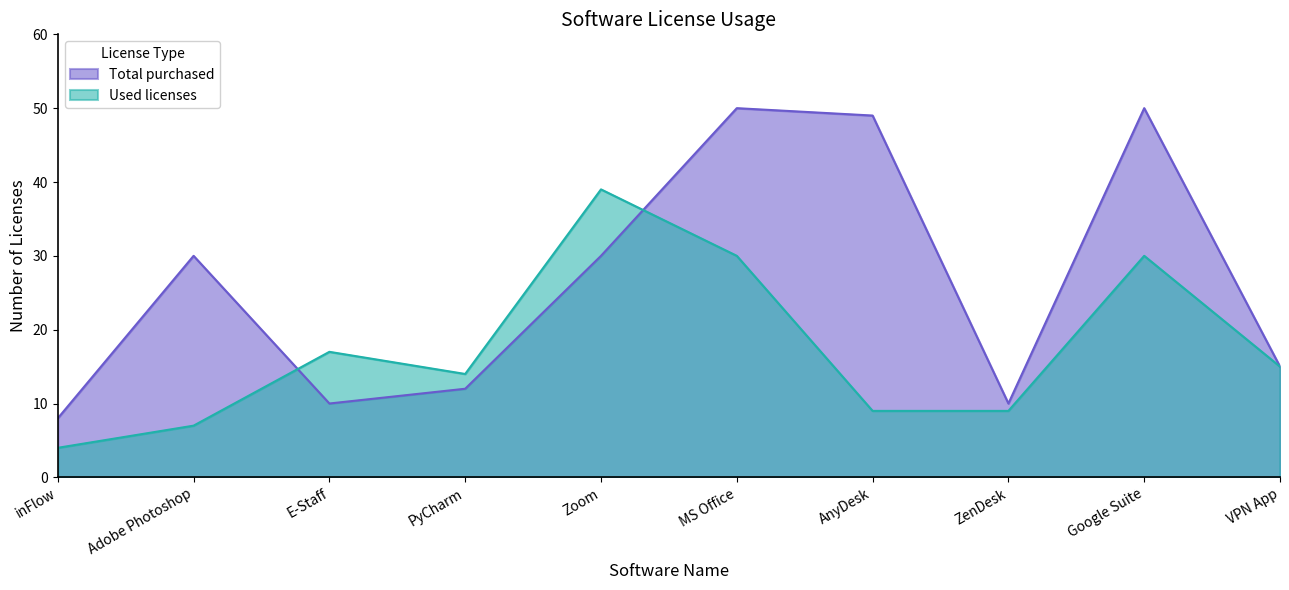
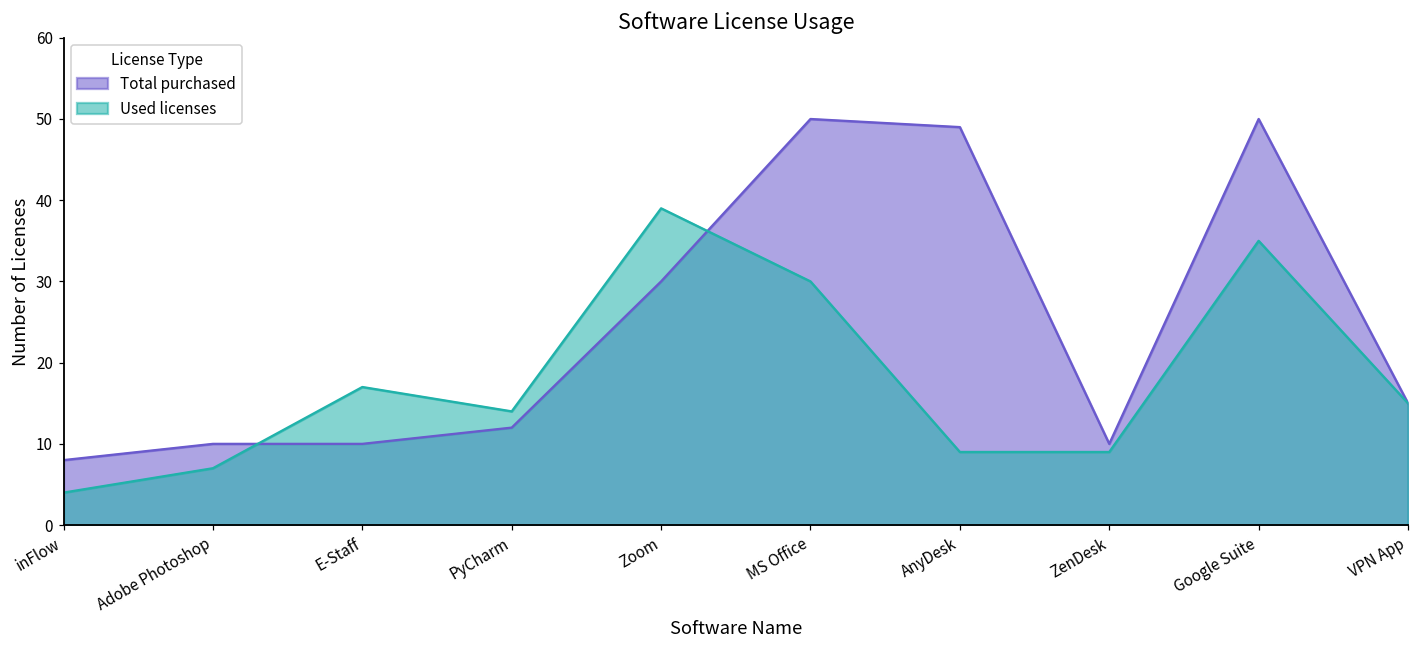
Total purchased, Adobe Photoshop: 30 -> 10
Used licenses, Google Suite: 30 -> 35
